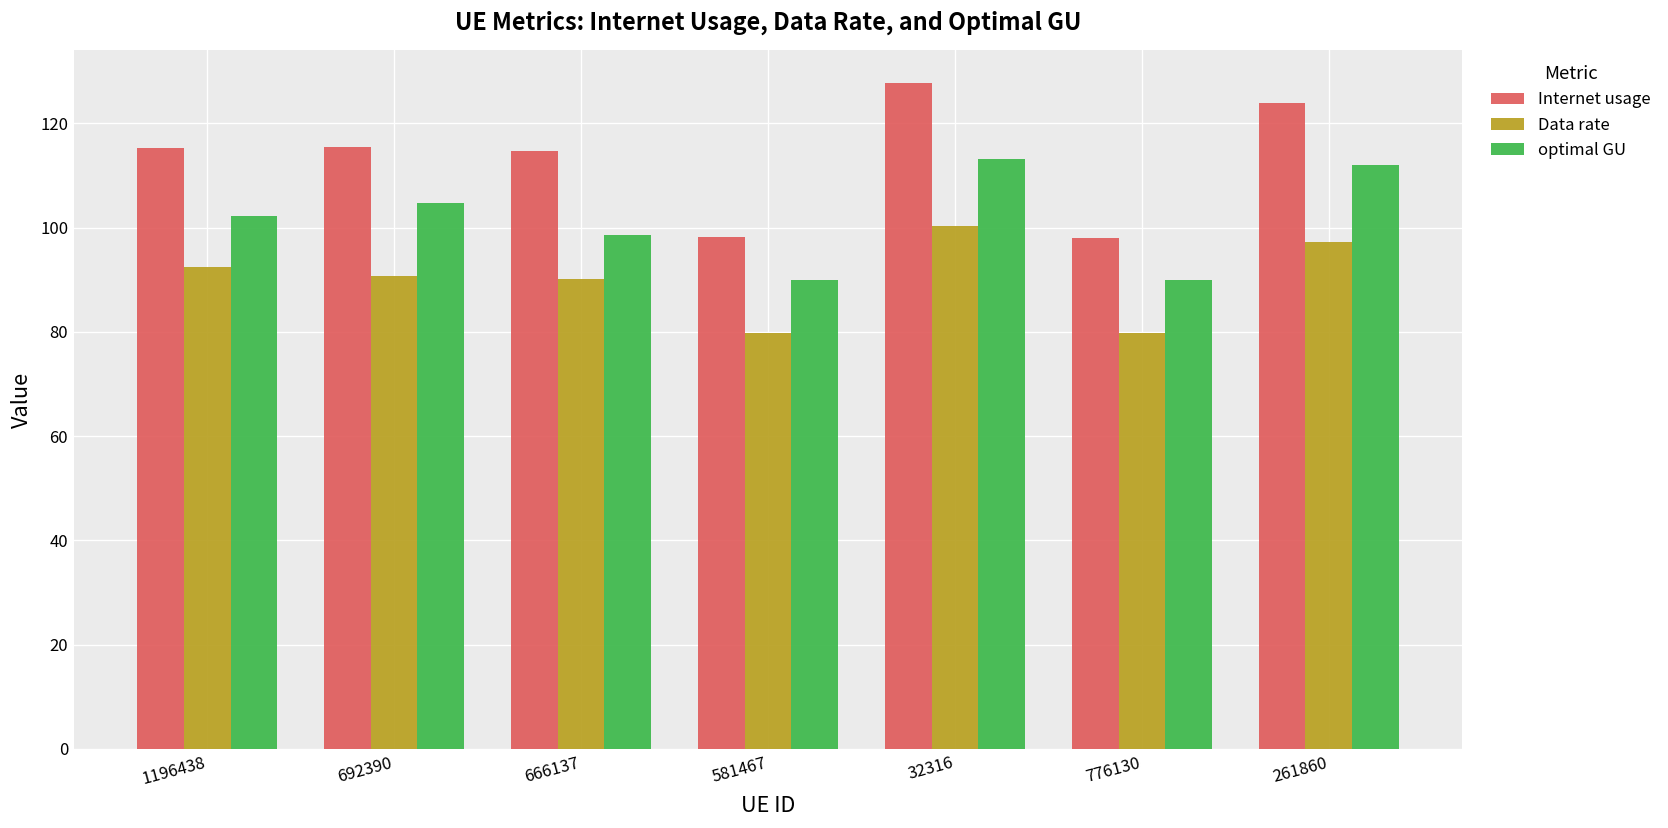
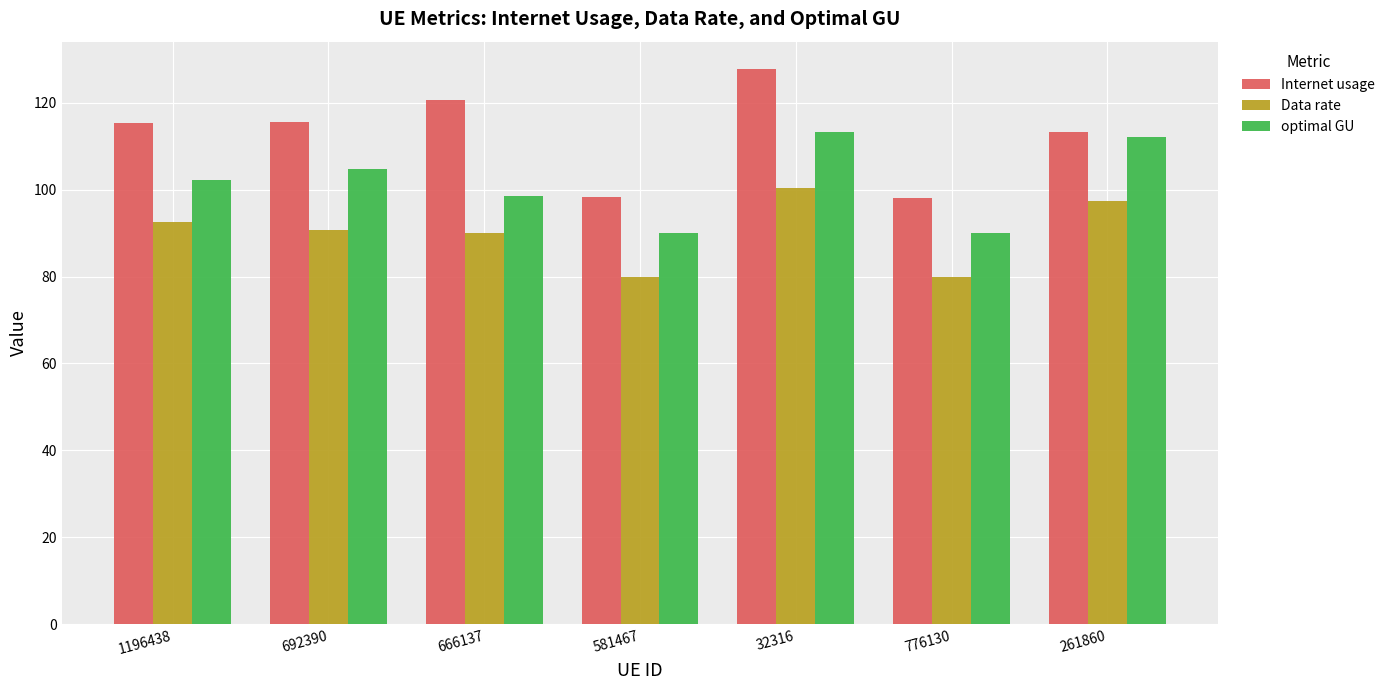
Internet usage, 666137: 115 -> 121
Internet usage, 261860: 124 -> 113
